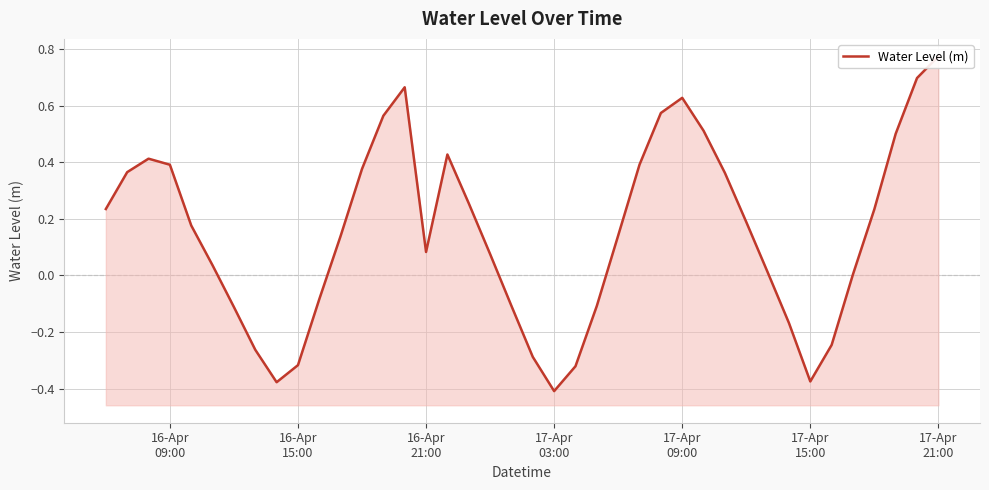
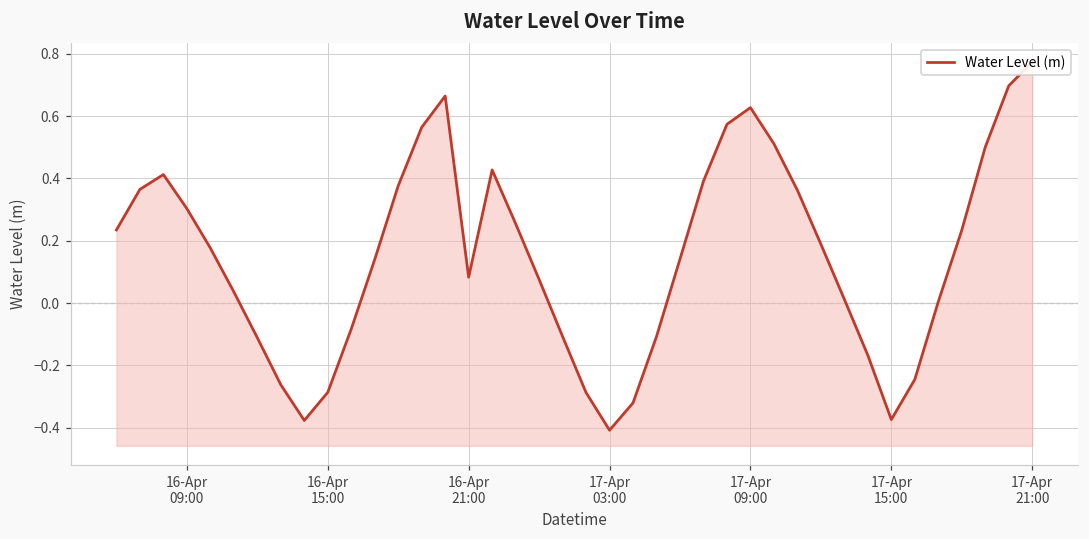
16-Apr 09:00: 0.39 -> 0.30
16-Apr 15:00: -0.32 -> -0.29
